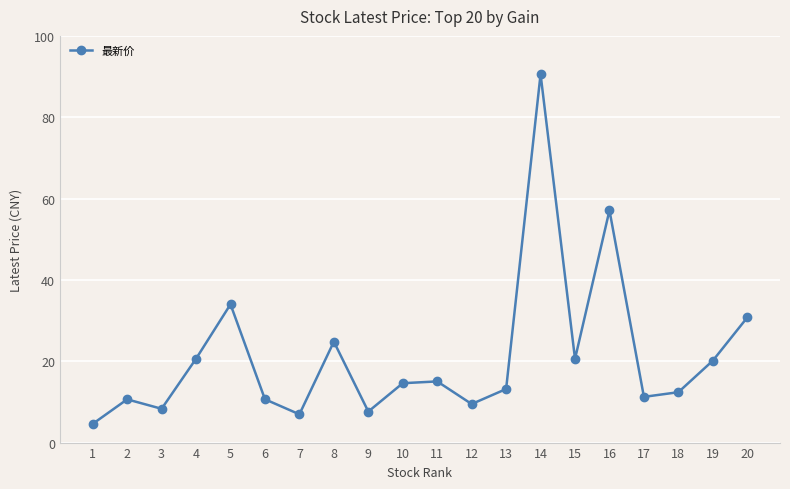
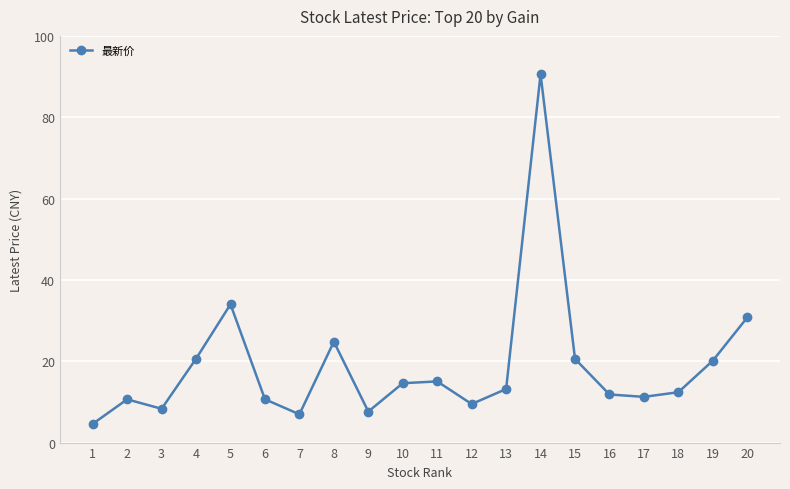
16: 57 -> 12
